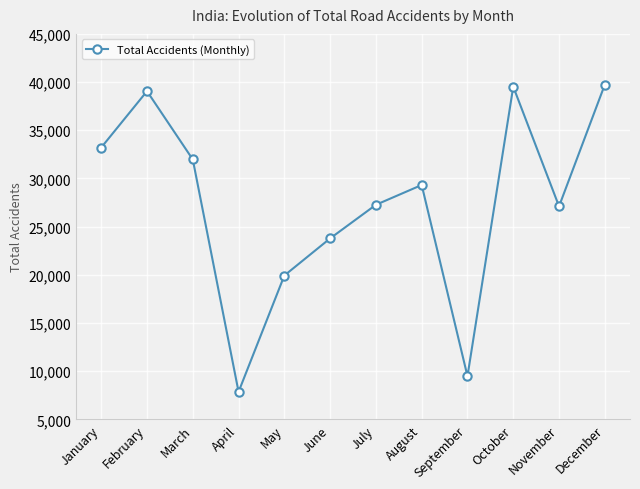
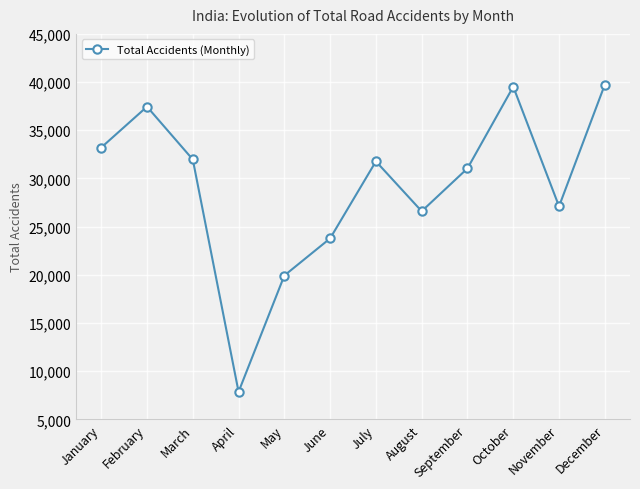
February: 39,000 -> 37,000
July: 27,000 -> 32,000
August: 29,000 -> 27,000
September: 9,000 -> 31,000
